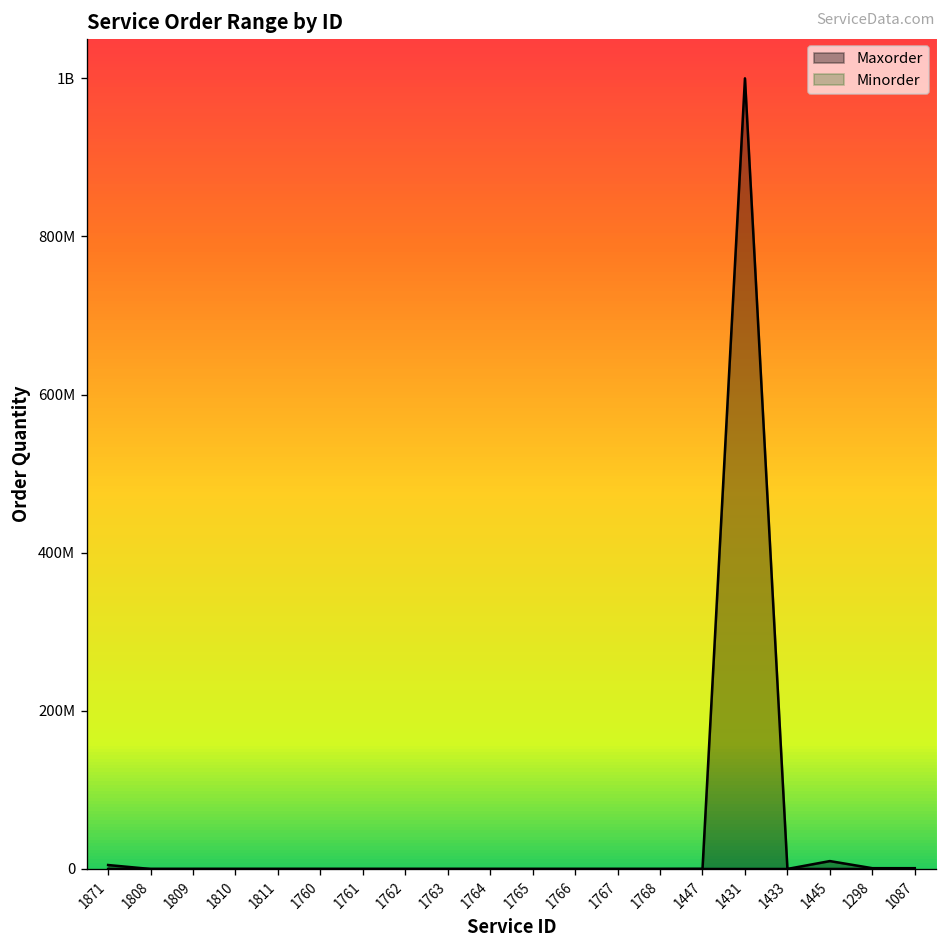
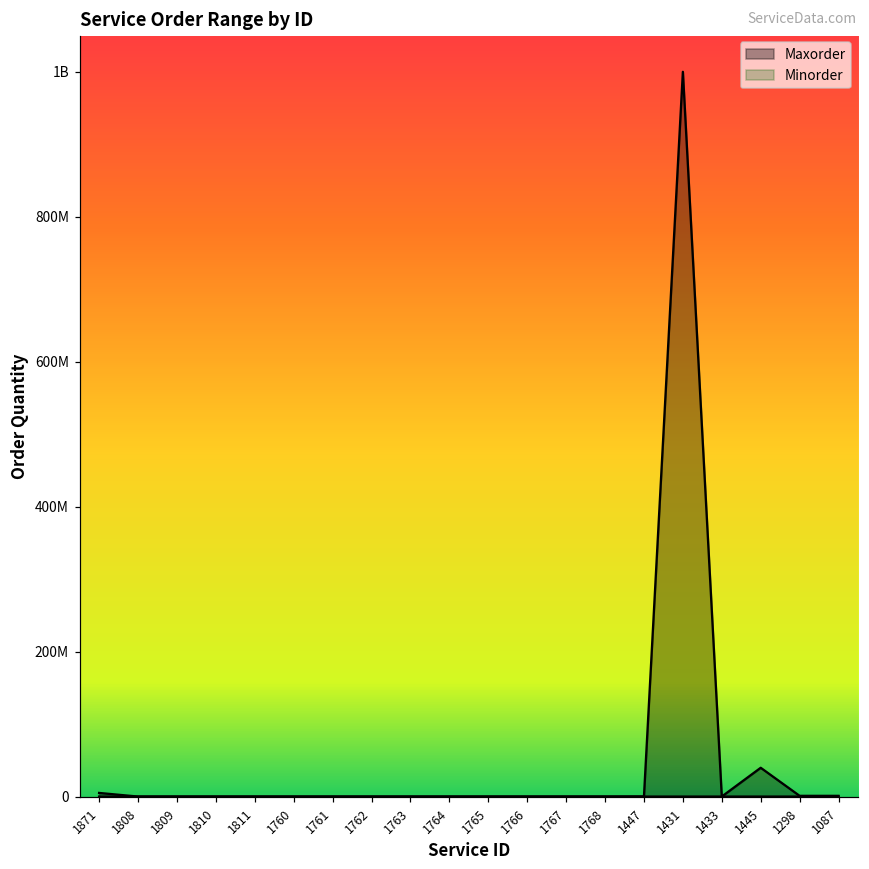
Maxorder, 1445: 10000000 -> 40000000
